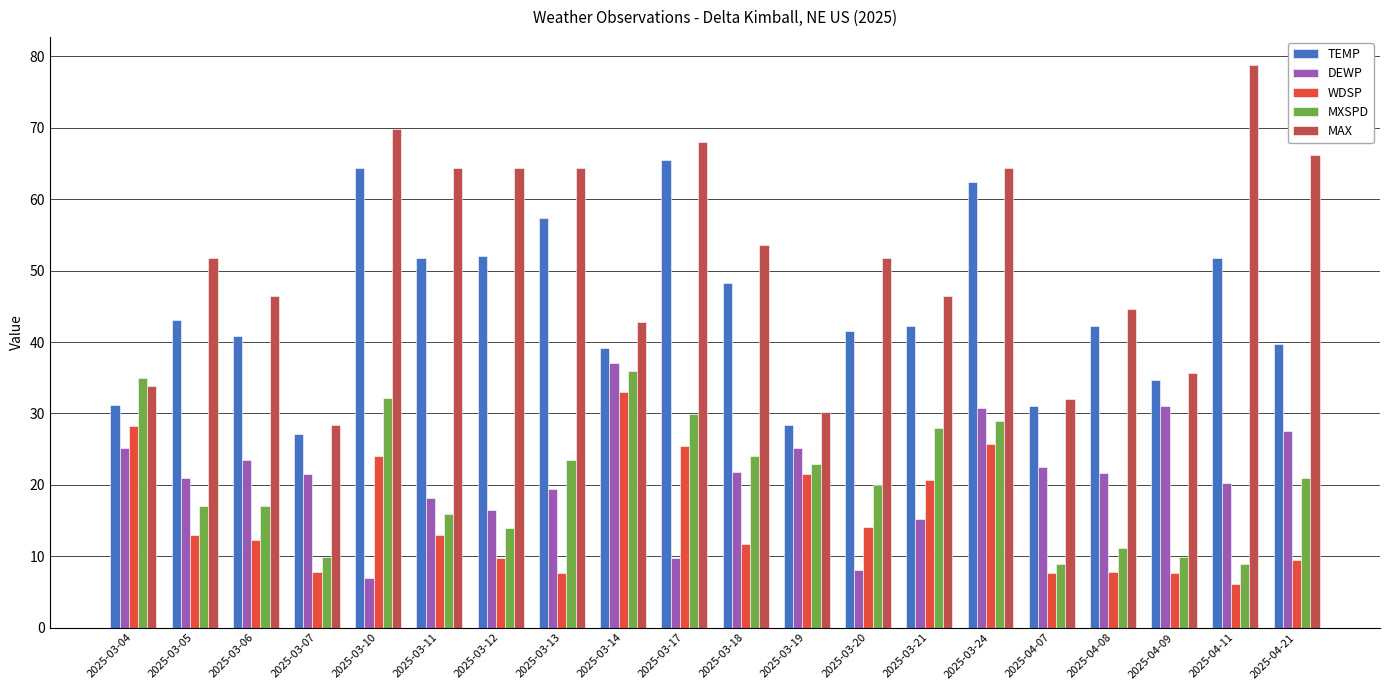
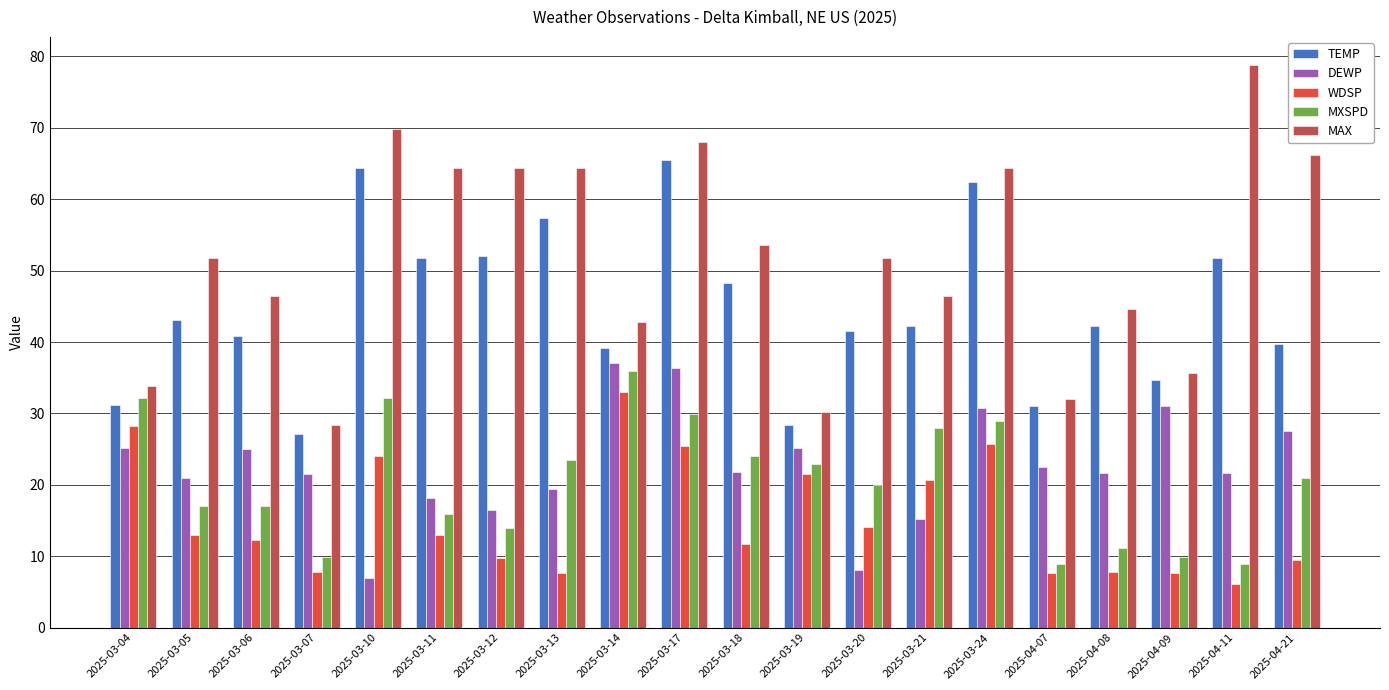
MXSPD, 2025-03-04: 35 -> 32
DEWP, 2025-03-06: 24 -> 25
DEWP, 2025-03-17: 10 -> 36
DEWP, 2025-04-11: 20 -> 22
